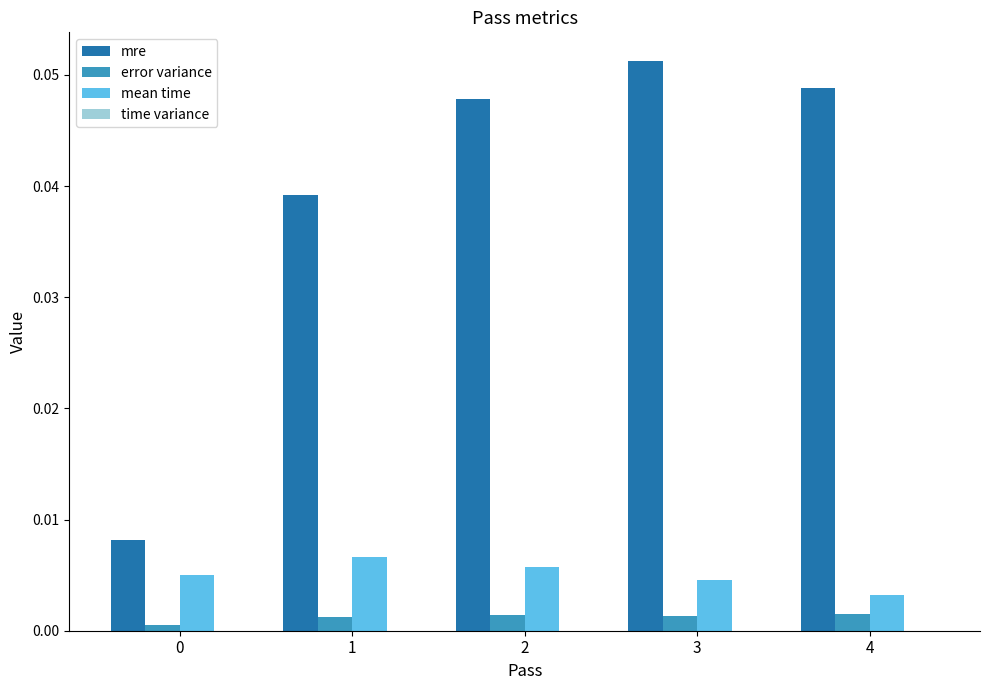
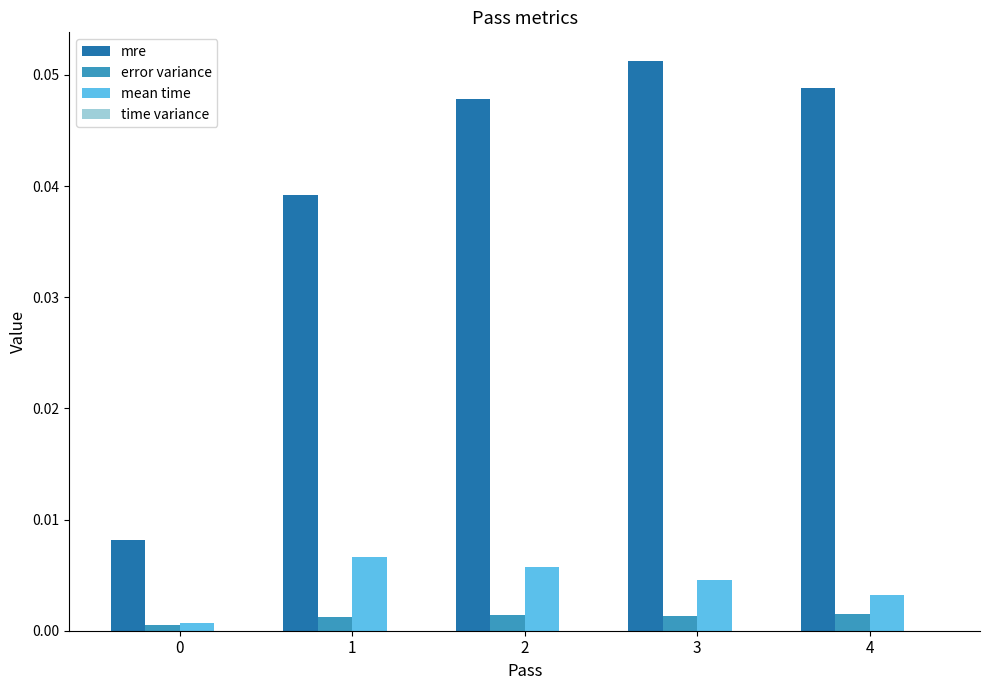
mean time, 0: 0.0050 -> 0.0007
